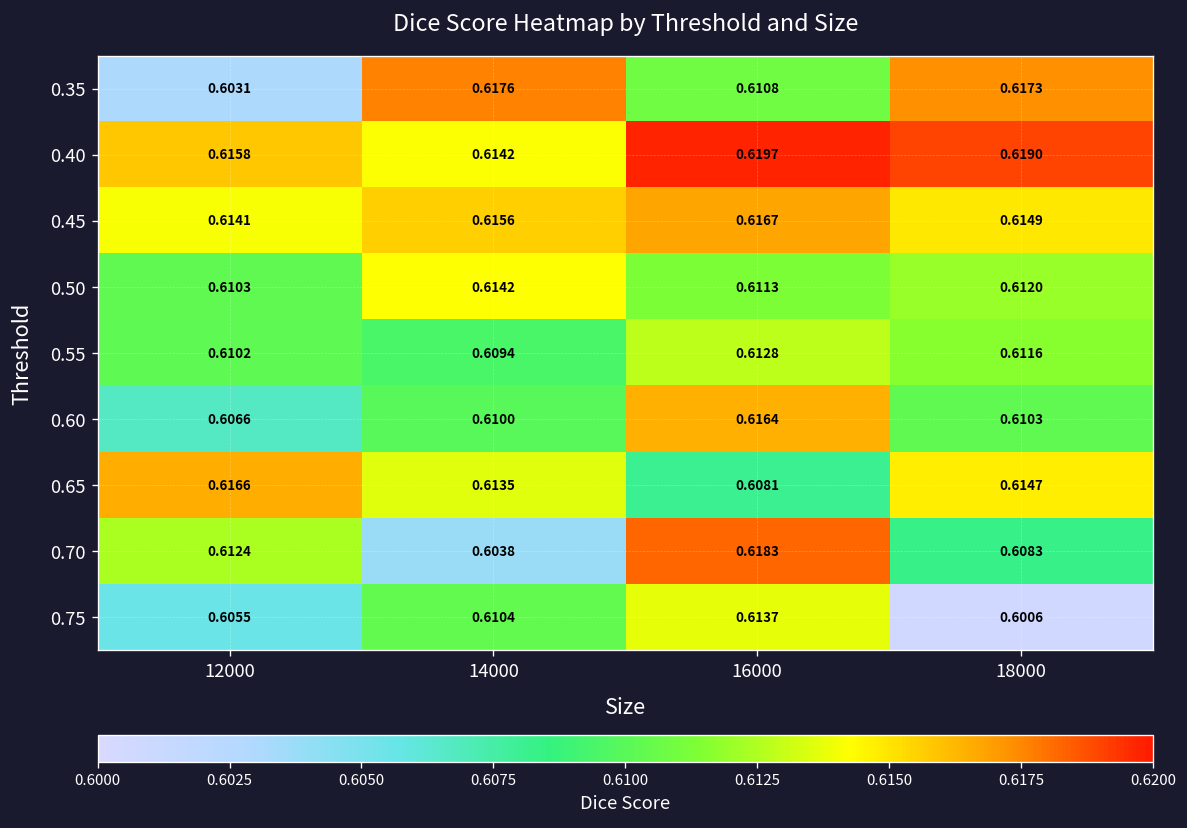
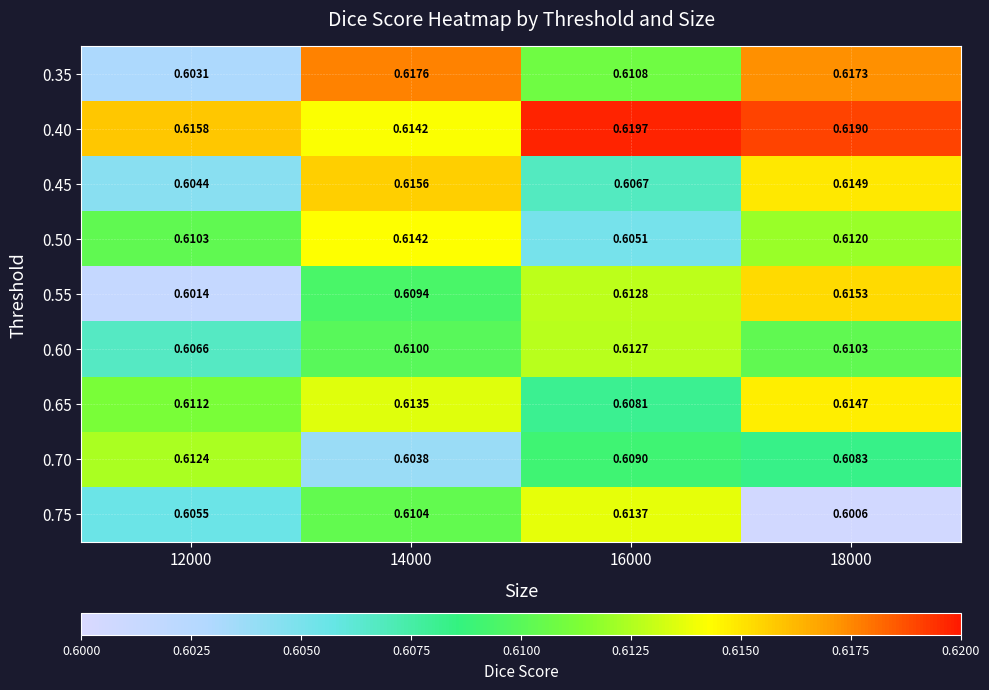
0.45, 12000: 0.6141 -> 0.6044
0.45, 16000: 0.6167 -> 0.6067
0.50, 16000: 0.6113 -> 0.6051
0.55, 12000: 0.6102 -> 0.6014
0.55, 18000: 0.6116 -> 0.6153
0.60, 16000: 0.6164 -> 0.6127
0.65, 12000: 0.6166 -> 0.6112
0.70, 16000: 0.6183 -> 0.6090
